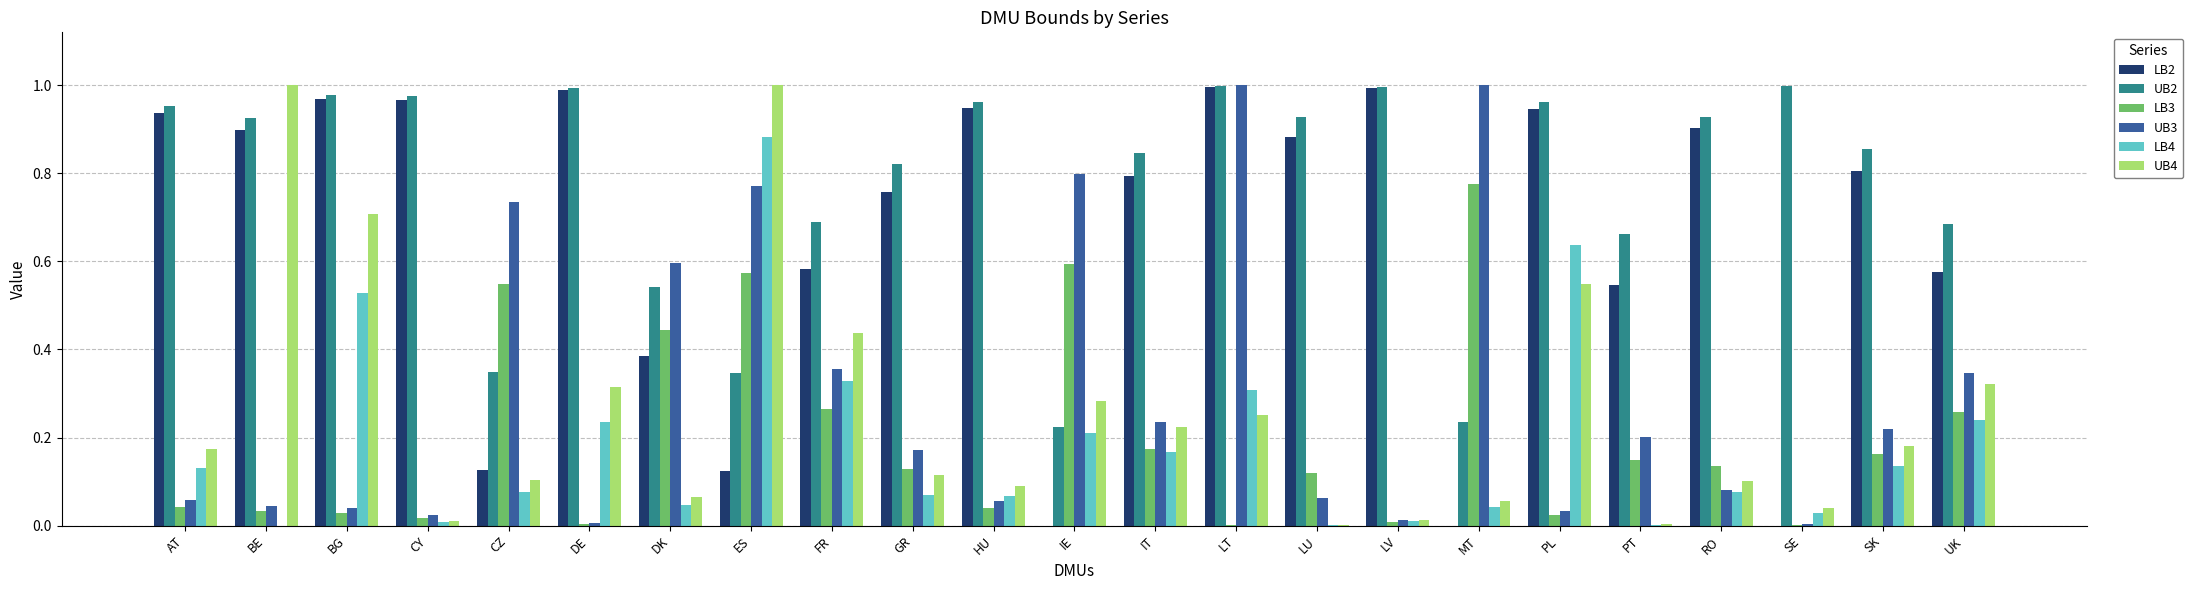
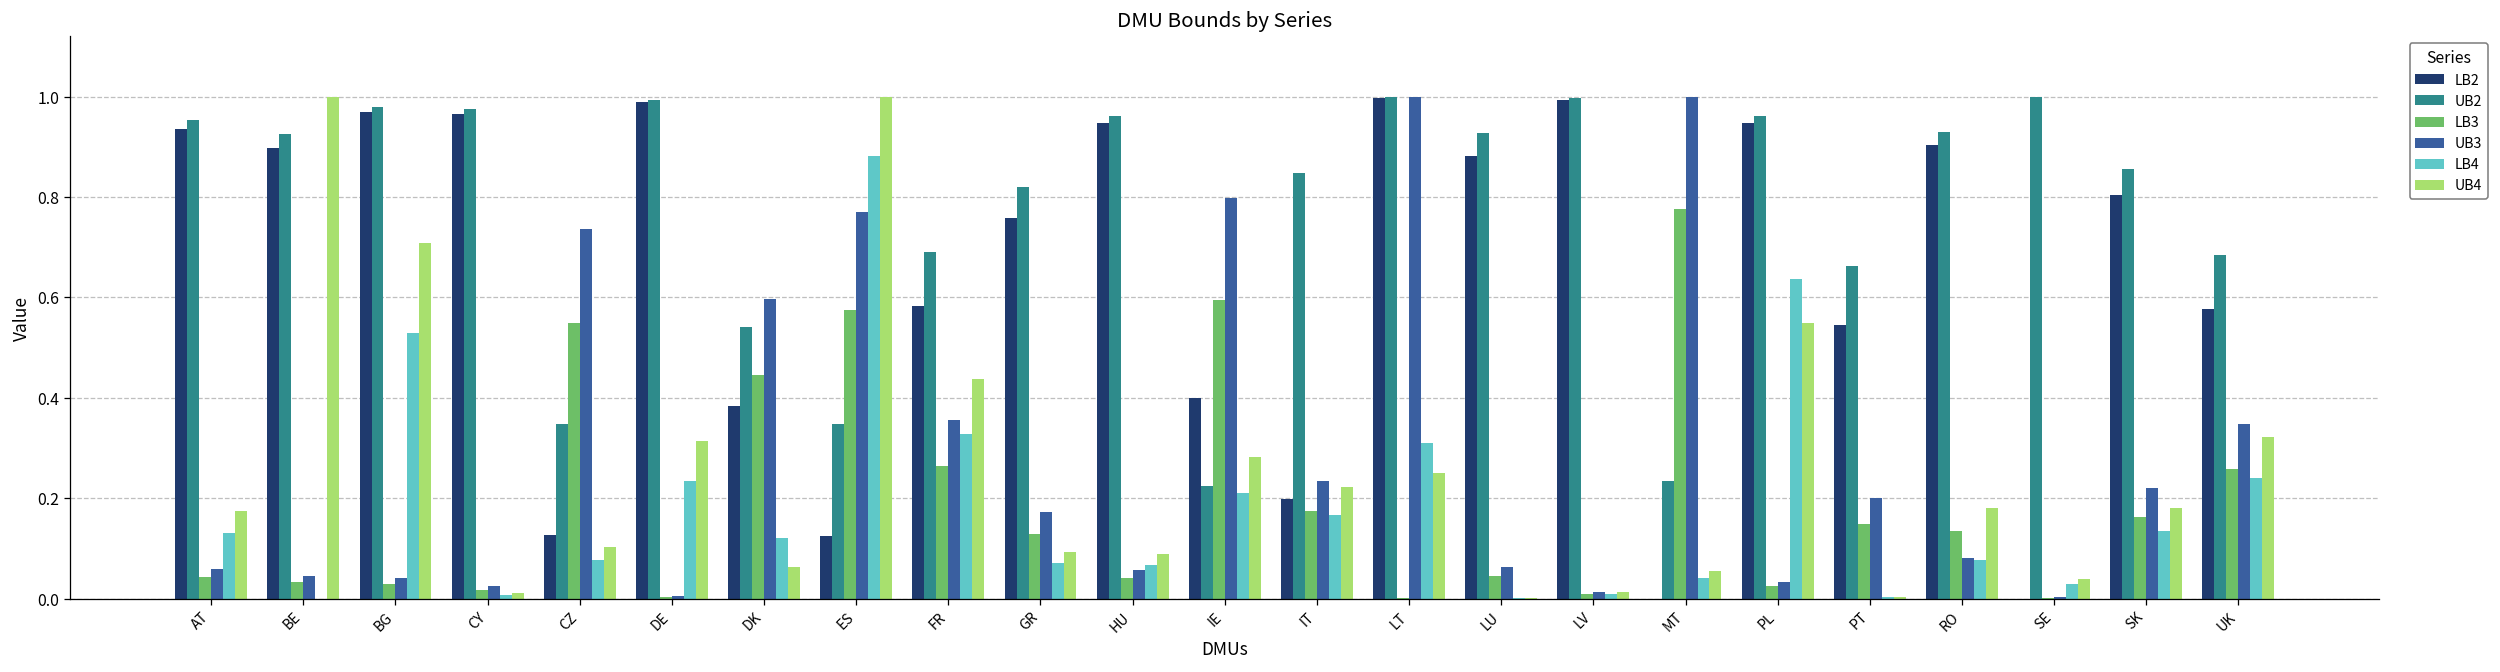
LB4, DK: 0.05 -> 0.12
UB4, GR: 0.11 -> 0.09
LB2, IE: 0.0 -> 0.4
LB2, IT: 0.79 -> 0.20
LB3, LU: 0.12 -> 0.05
UB4, RO: 0.10 -> 0.18
